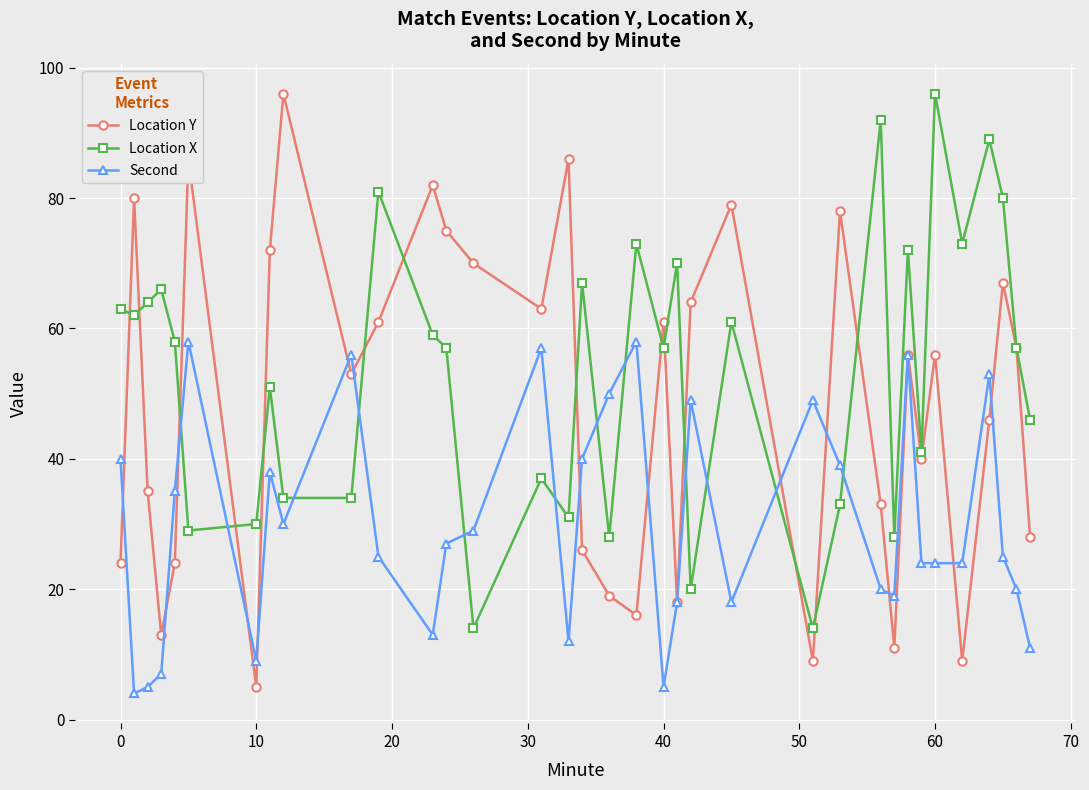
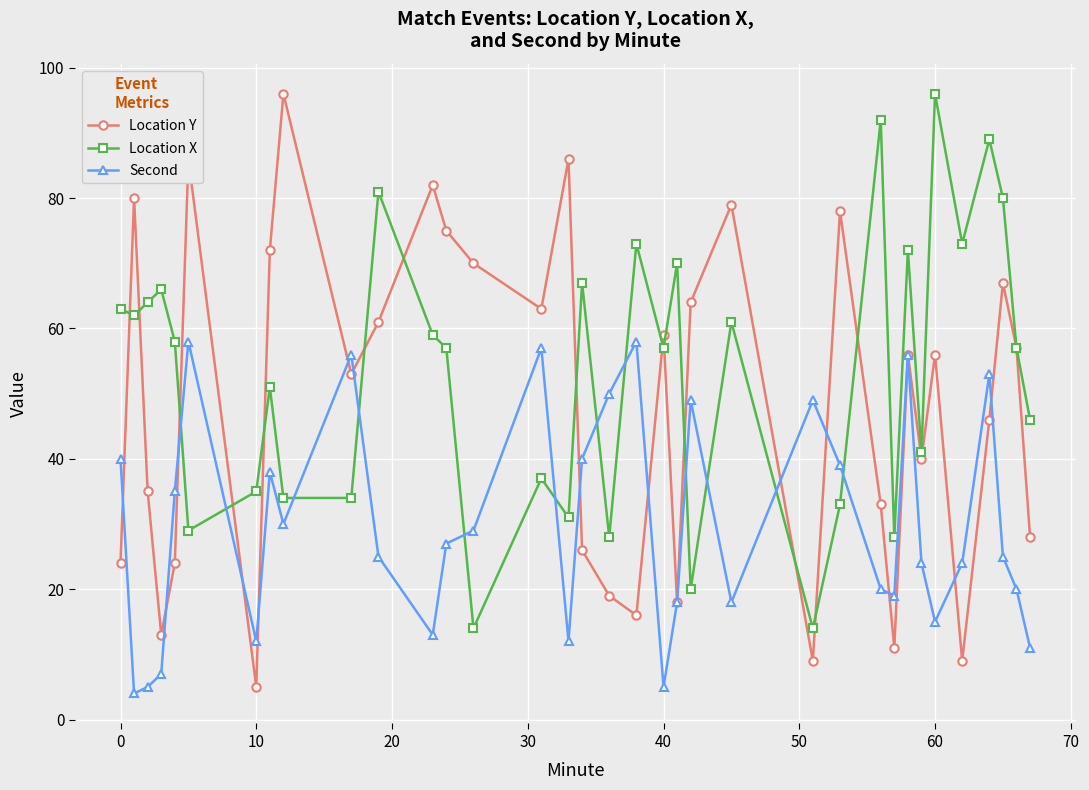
Location X, 10: 30 -> 35
Second, 10: 9 -> 12
Location Y, 40: 61 -> 59
Second, 60: 24 -> 15
